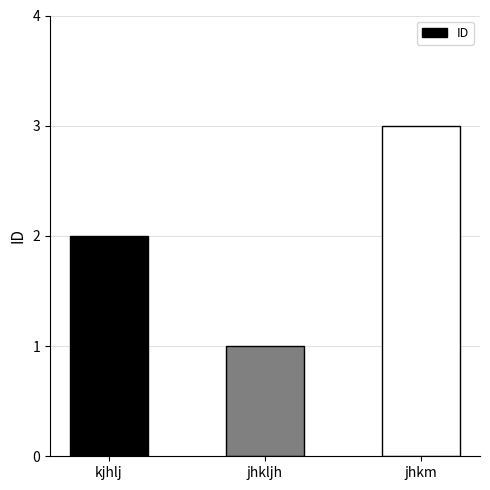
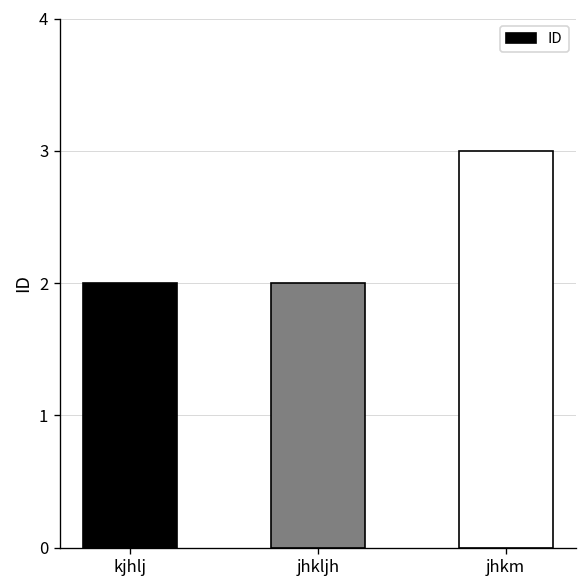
jhkljh: 1 -> 2
